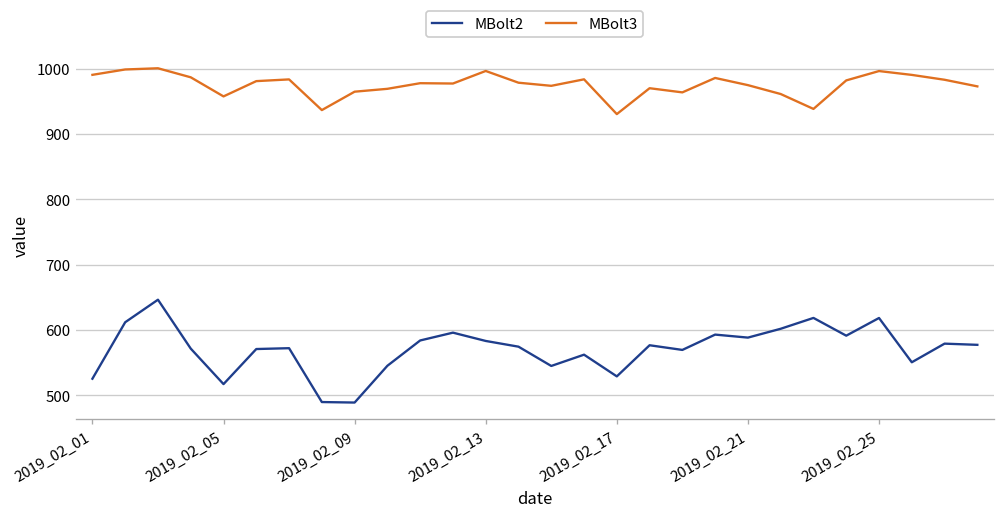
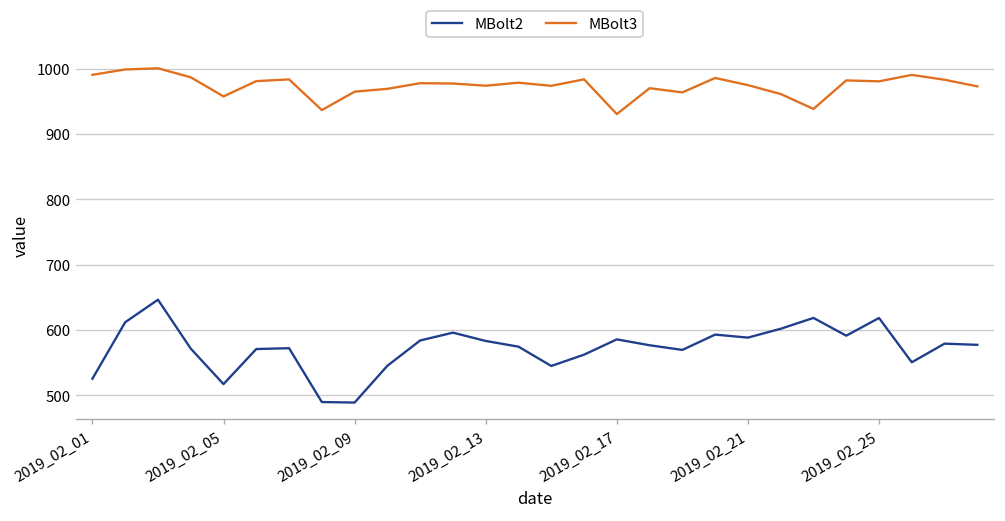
MBolt3, 2019_02_13: 1000 -> 970
MBolt2, 2019_02_17: 530 -> 590
MBolt3, 2019_02_25: 1000 -> 980
